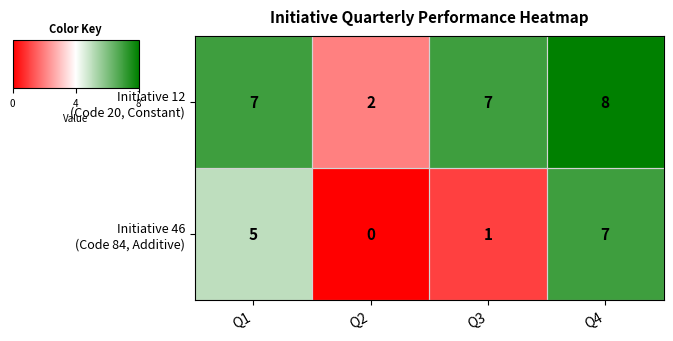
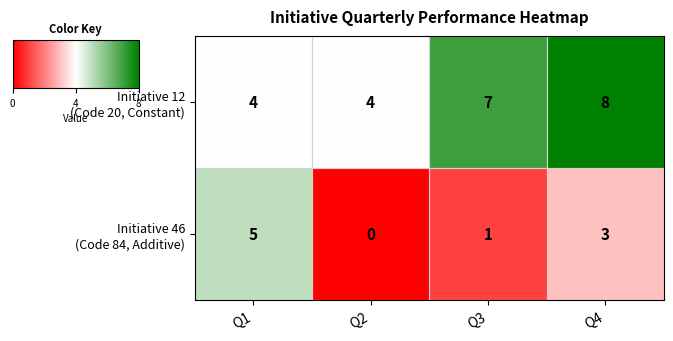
Initiative 12 (Code 20, Constant), Q1: 7 -> 4
Initiative 12 (Code 20, Constant), Q2: 2 -> 4
Initiative 46 (Code 84, Additive), Q4: 7 -> 3
